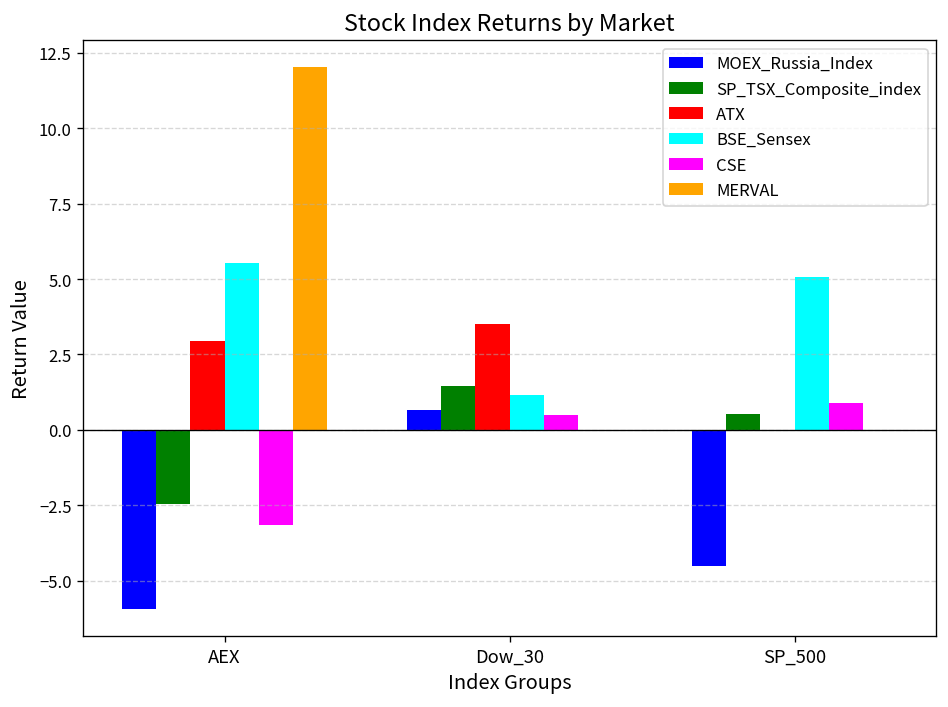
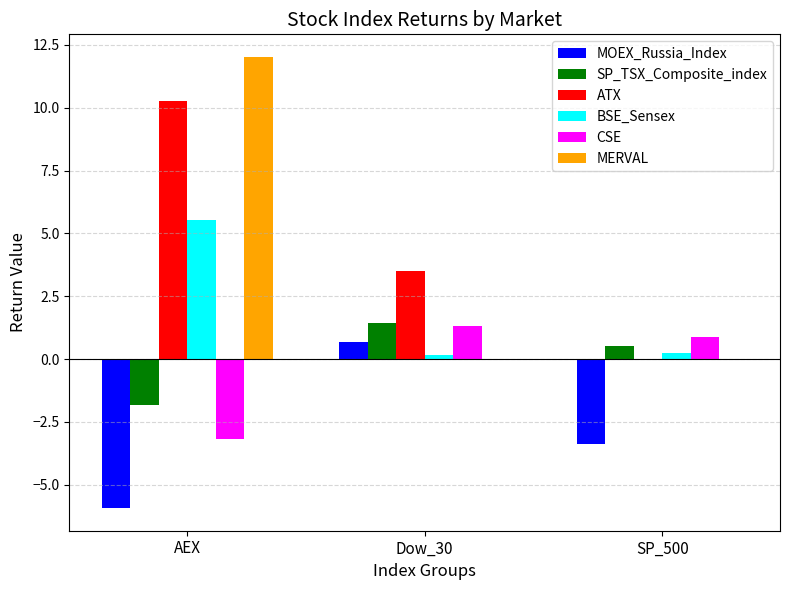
SP_TSX_Composite_index, AEX: -2.5 -> -1.8
ATX, AEX: 3.0 -> 10.3
BSE_Sensex, Dow_30: 1.2 -> 0.2
CSE, Dow_30: 0.5 -> 1.3
MOEX_Russia_Index, SP_500: -4.5 -> -3.4
BSE_Sensex, SP_500: 5.1 -> 0.3
